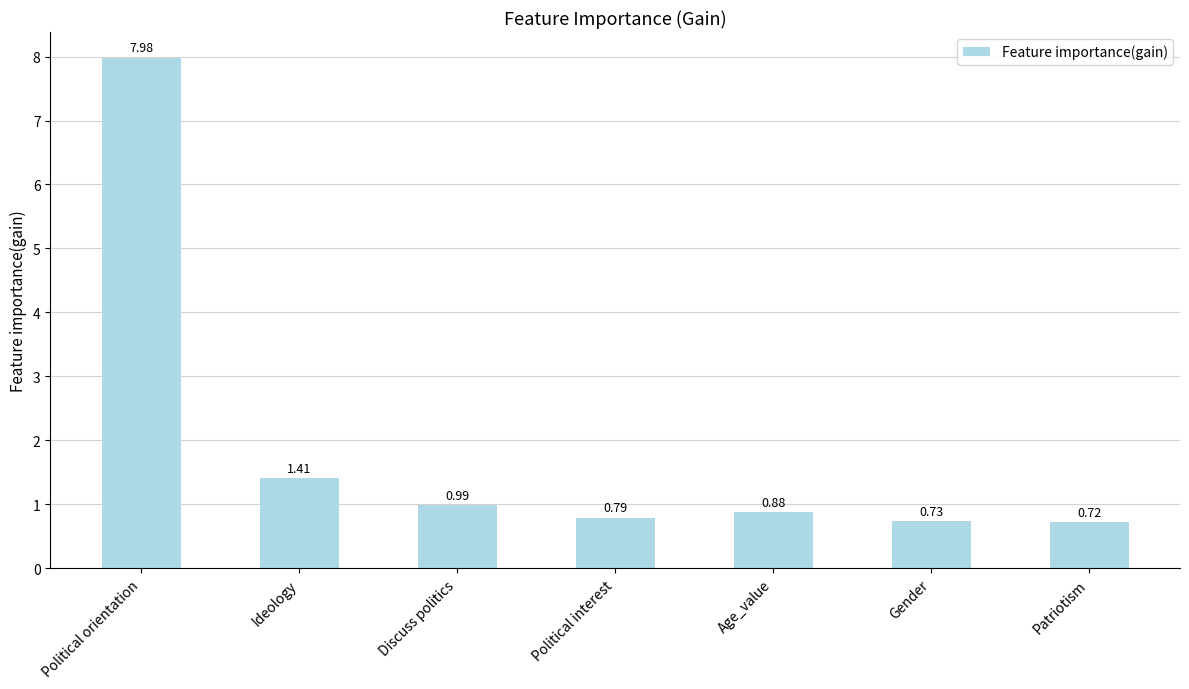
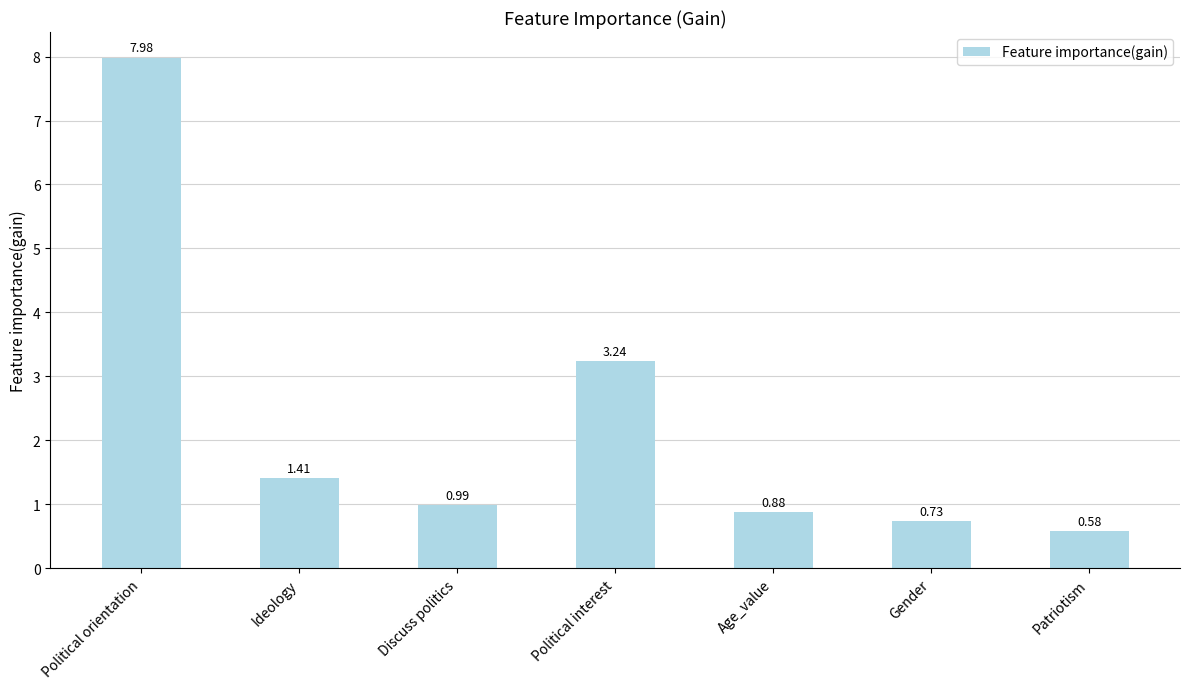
Political interest: 0.79 -> 3.24
Patriotism: 0.72 -> 0.58
